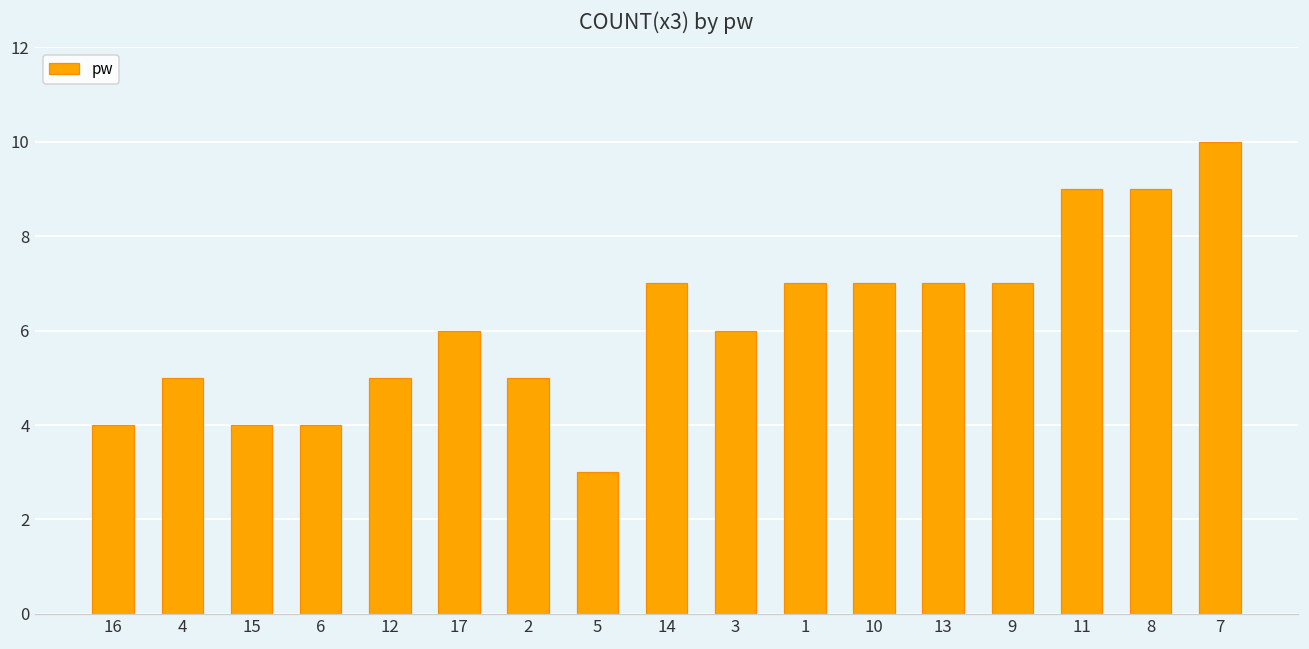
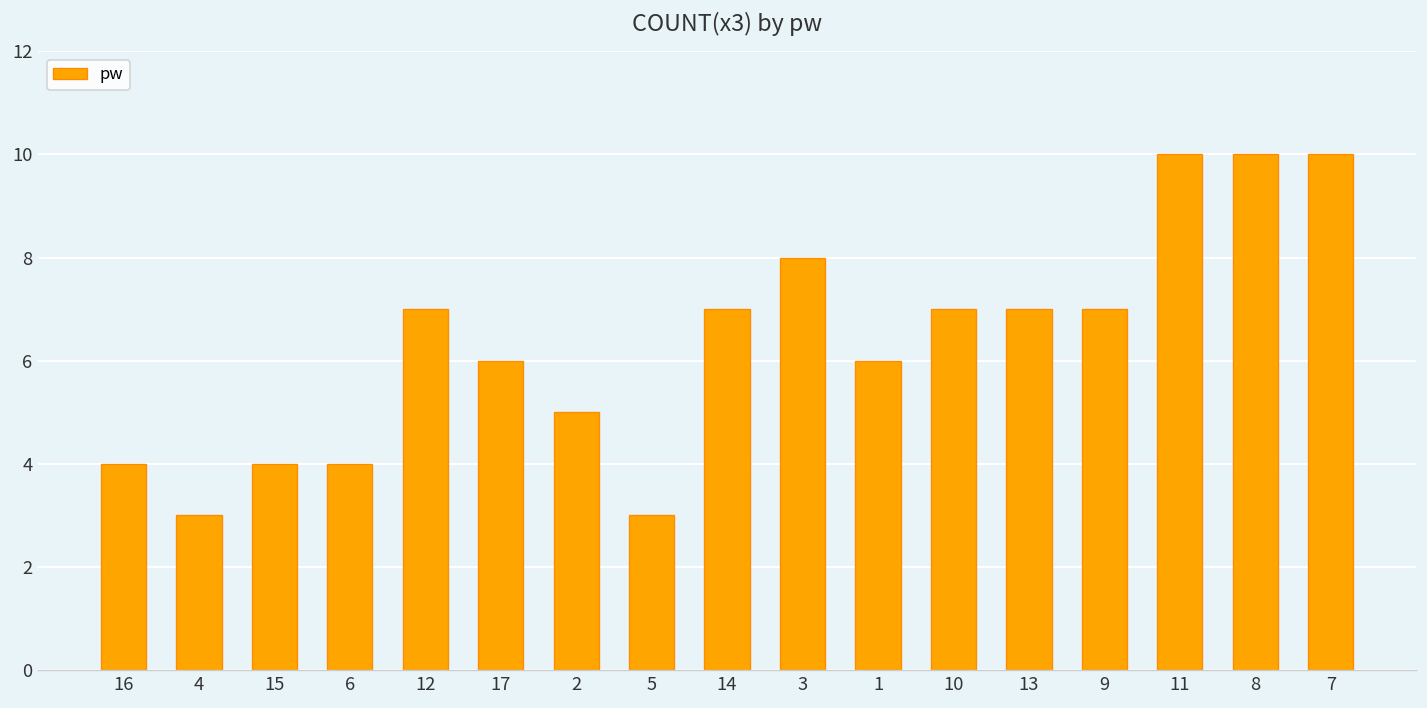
4: 5 -> 3
12: 5 -> 7
3: 6 -> 8
1: 7 -> 6
11: 9 -> 10
8: 9 -> 10
